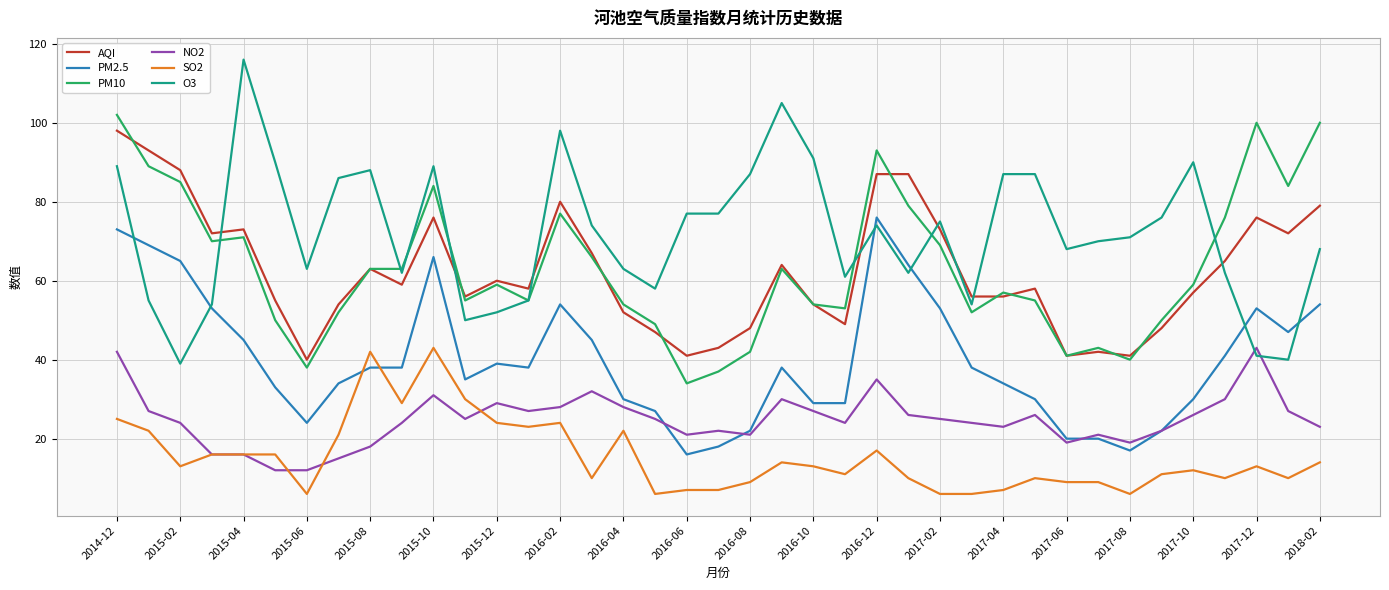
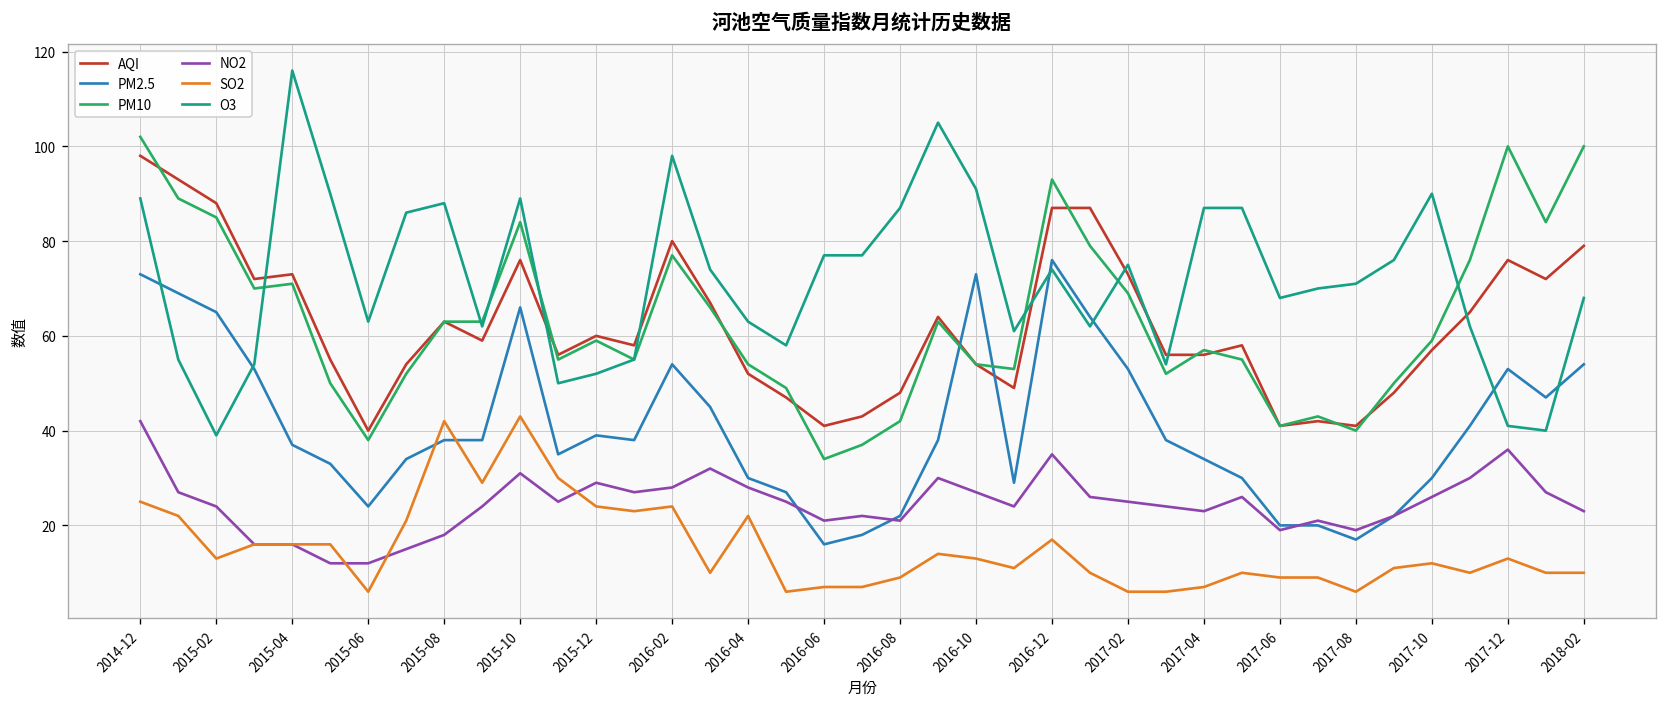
PM2.5, 2015-04: 45 -> 37
PM2.5, 2016-10: 29 -> 73
NO2, 2017-12: 43 -> 36
SO2, 2018-02: 14 -> 10
